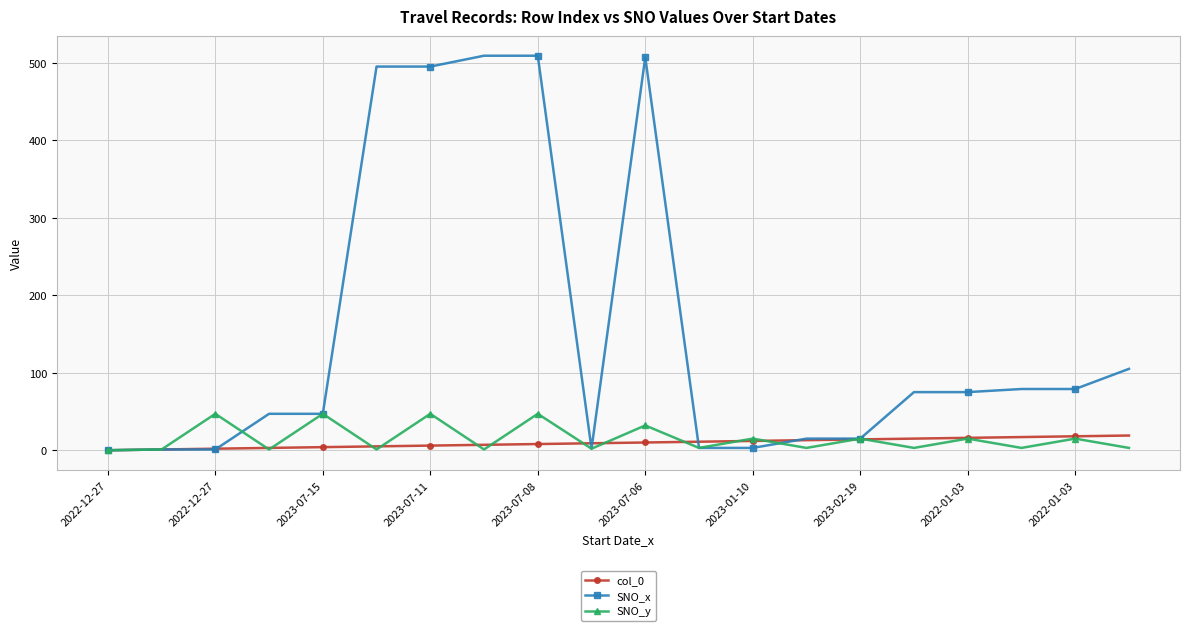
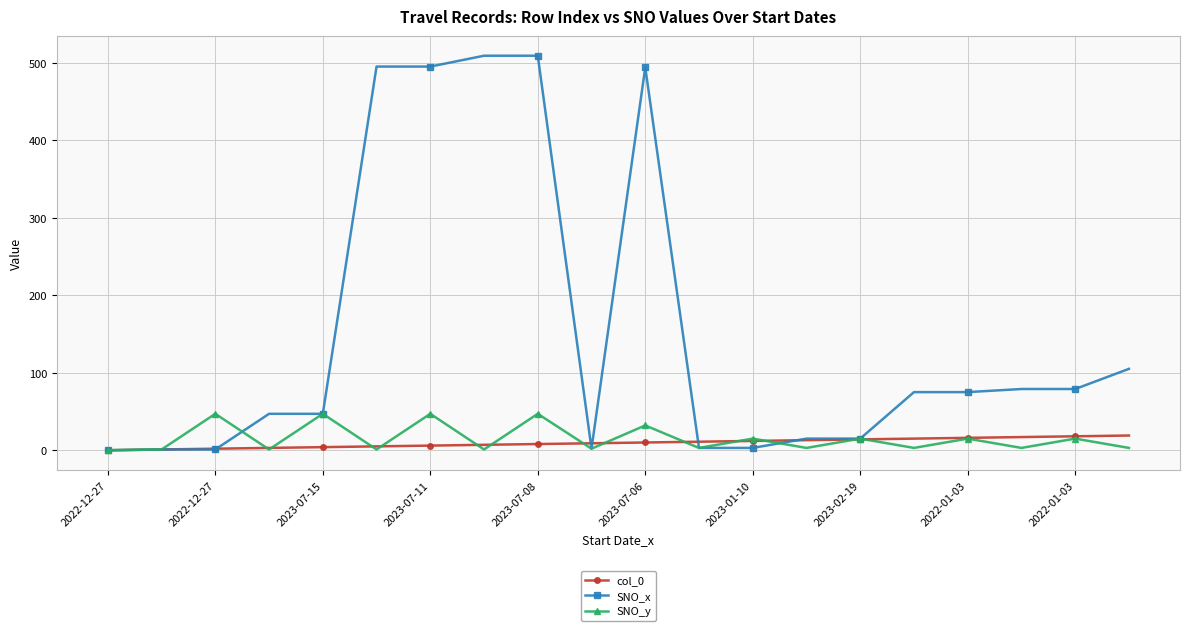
SNO_x, 2023-07-06: 510 -> 490
